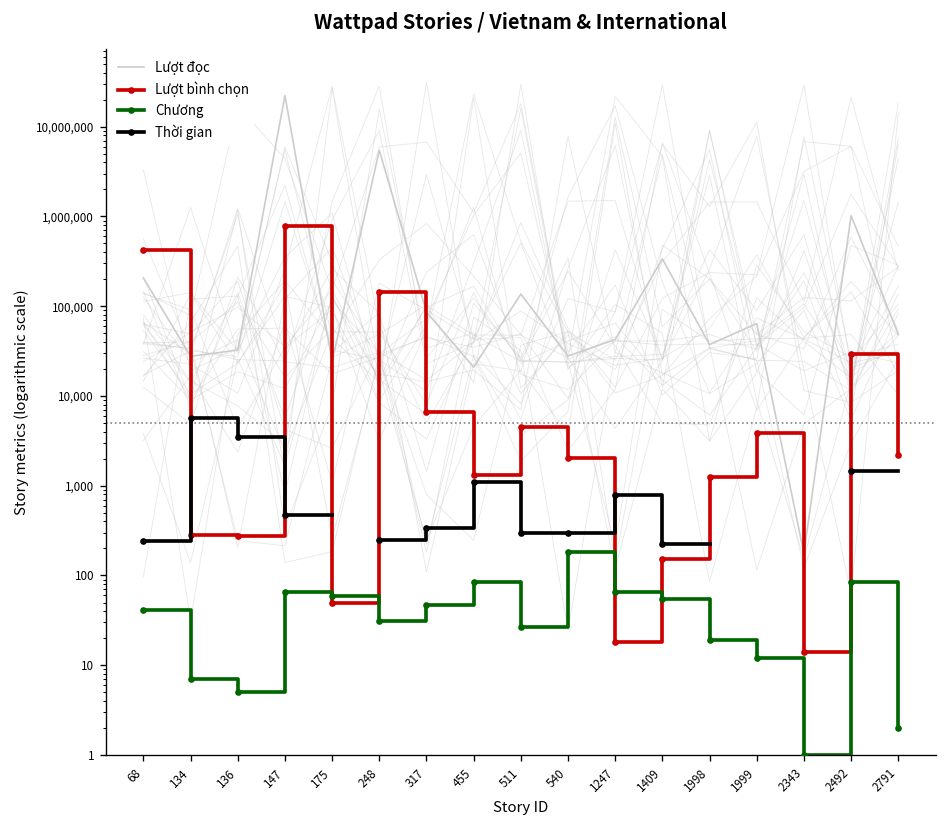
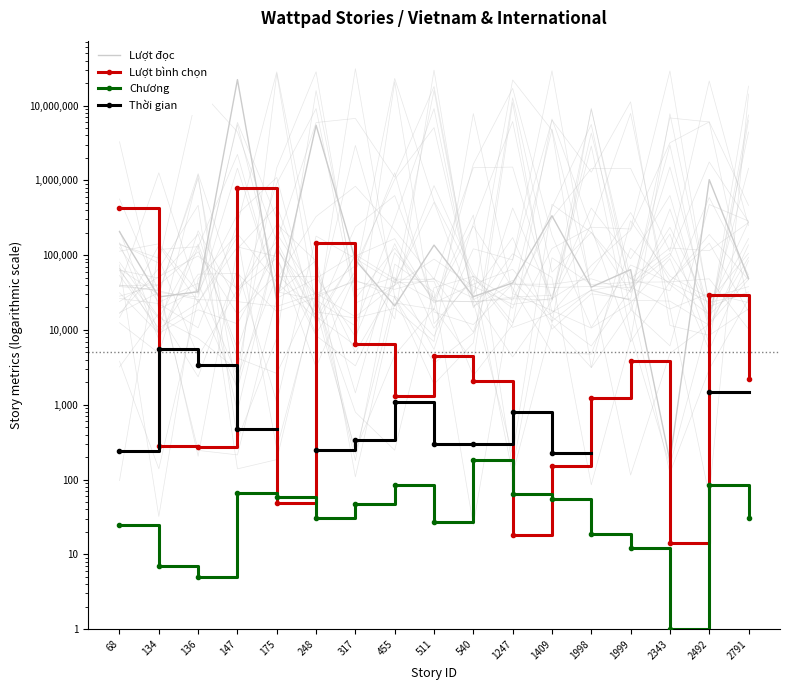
Chương, 68: 40 -> 25
Chương, 2791: 2 -> 31
